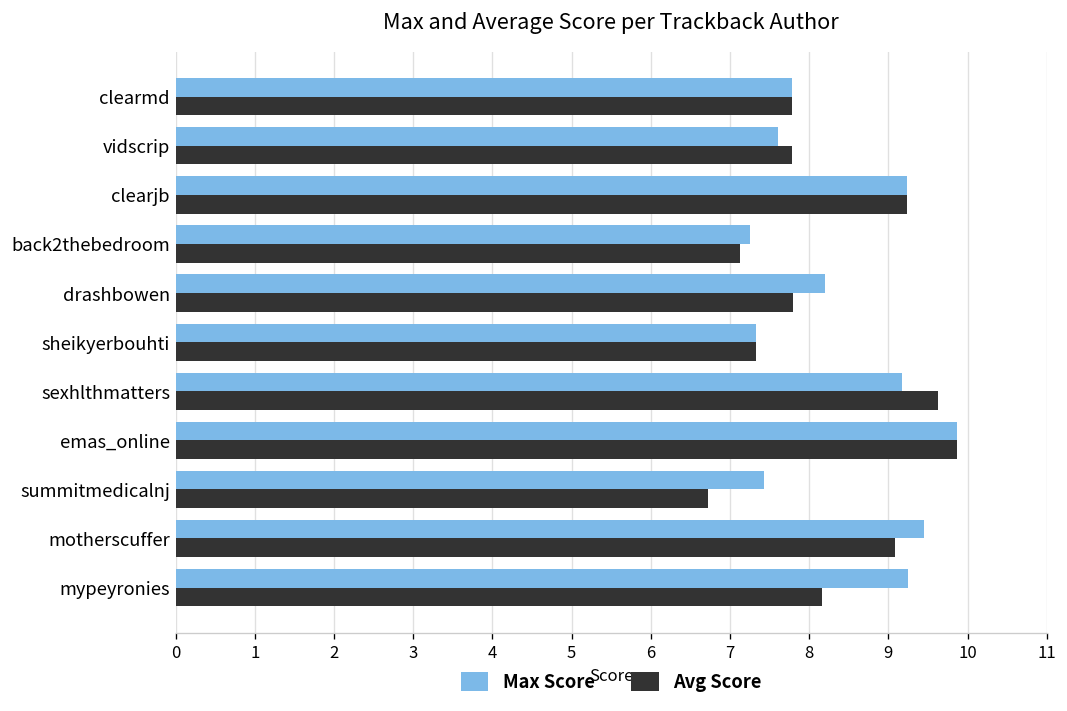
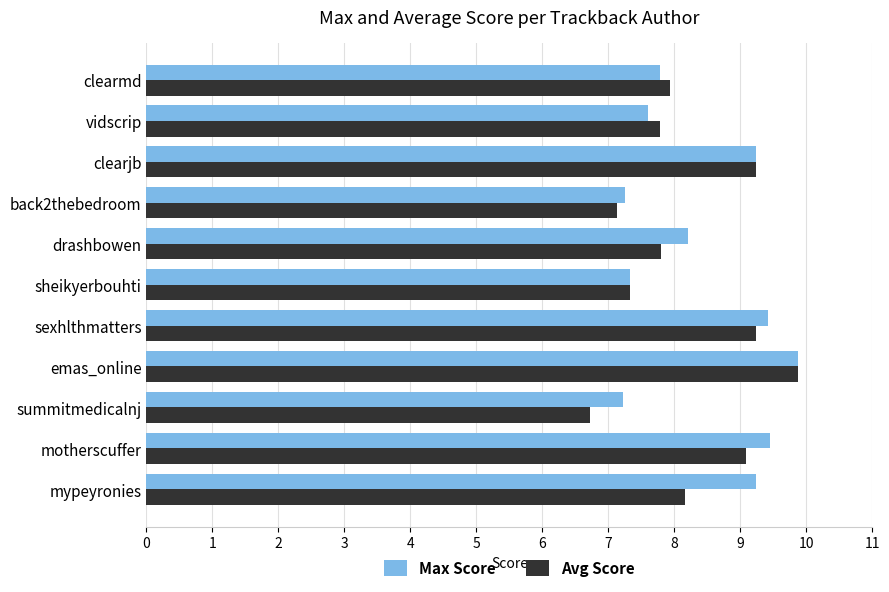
Avg Score, clearmd: 7.8 -> 7.9
Max Score, sexhlthmatters: 9.2 -> 9.4
Avg Score, sexhlthmatters: 9.6 -> 9.2
Max Score, summitmedicalnj: 7.4 -> 7.2
